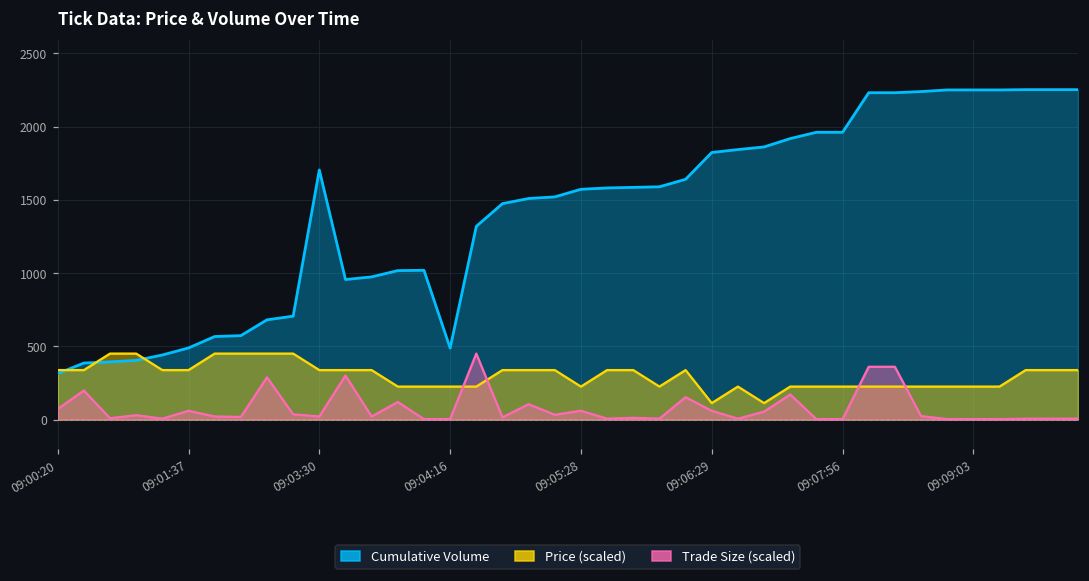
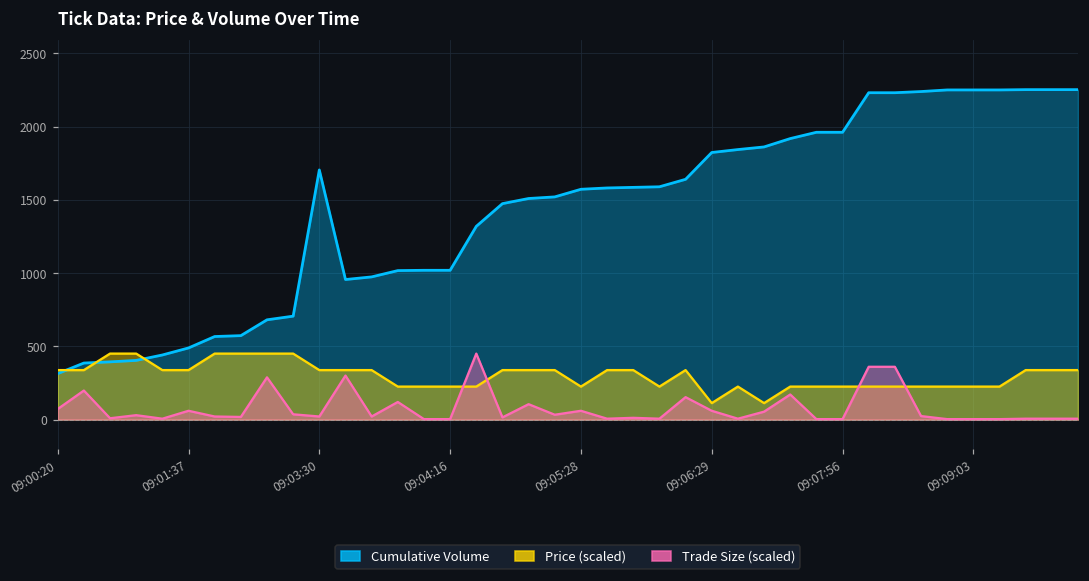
Cumulative Volume, 09:04:16: 490 -> 1020
